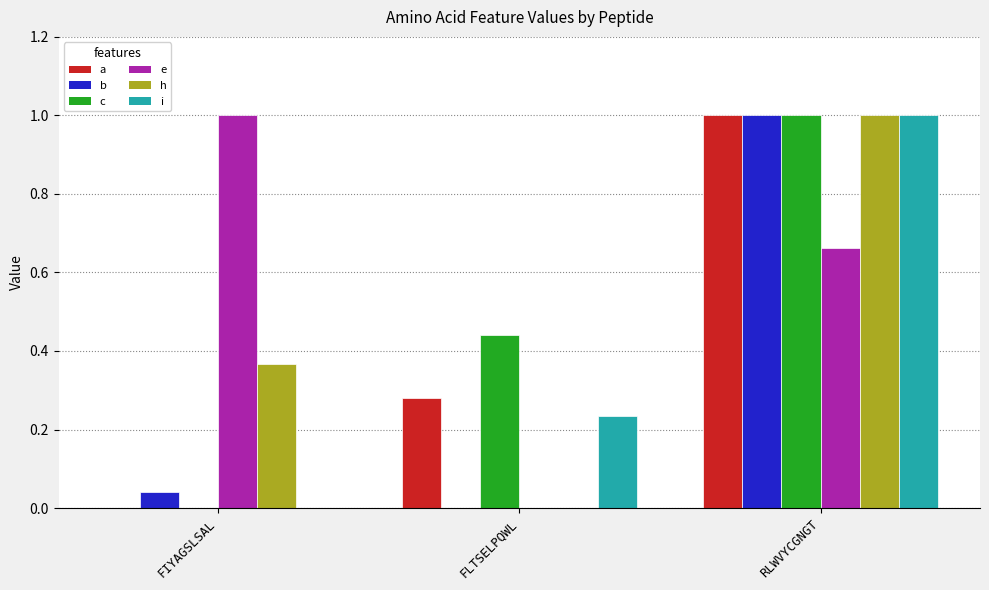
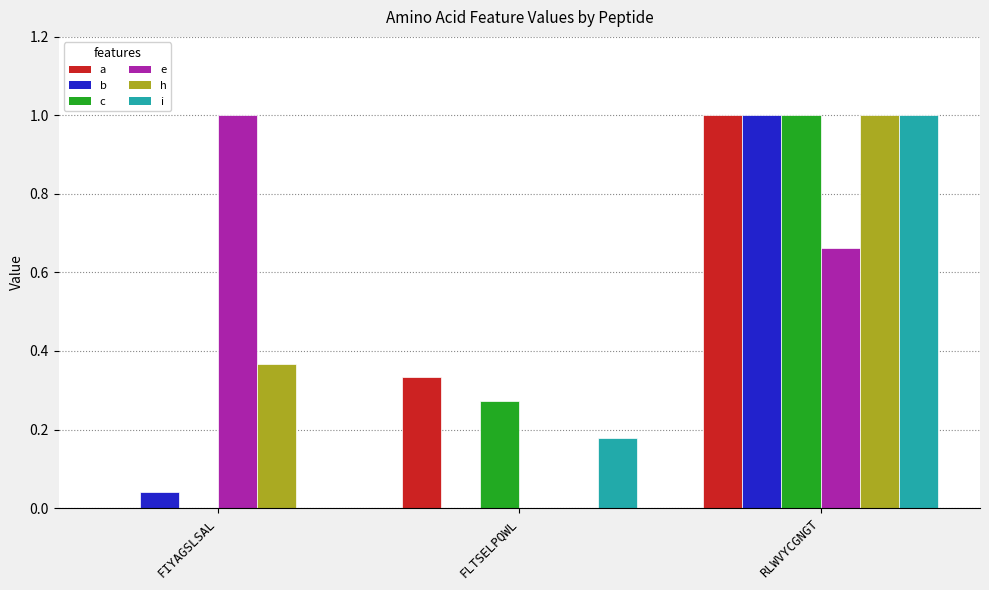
a, FLTSELPQWL: 0.28 -> 0.33
c, FLTSELPQWL: 0.44 -> 0.27
i, FLTSELPQWL: 0.23 -> 0.18
